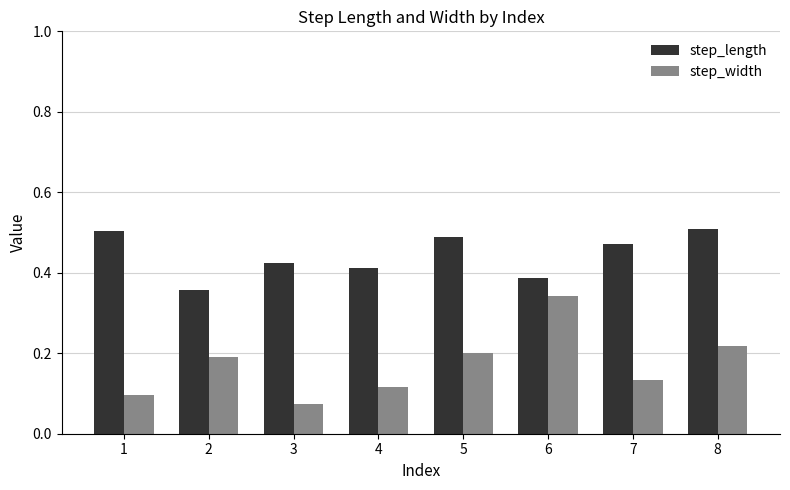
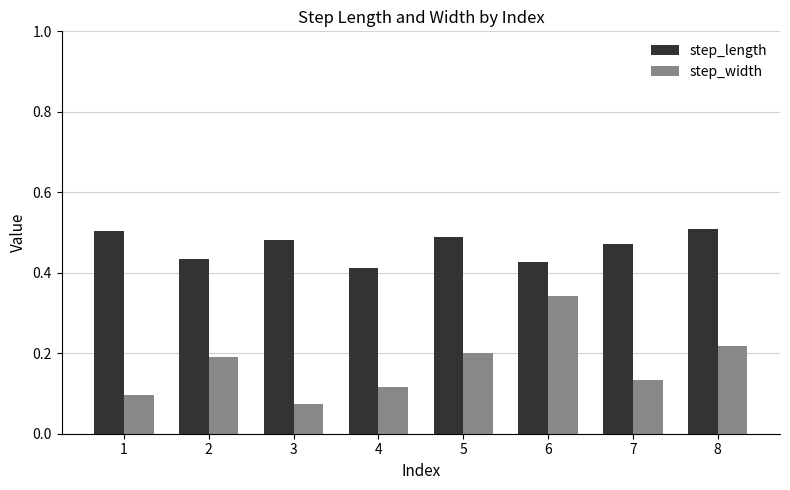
step_length, 2: 0.36 -> 0.44
step_length, 3: 0.42 -> 0.48
step_length, 6: 0.39 -> 0.43
